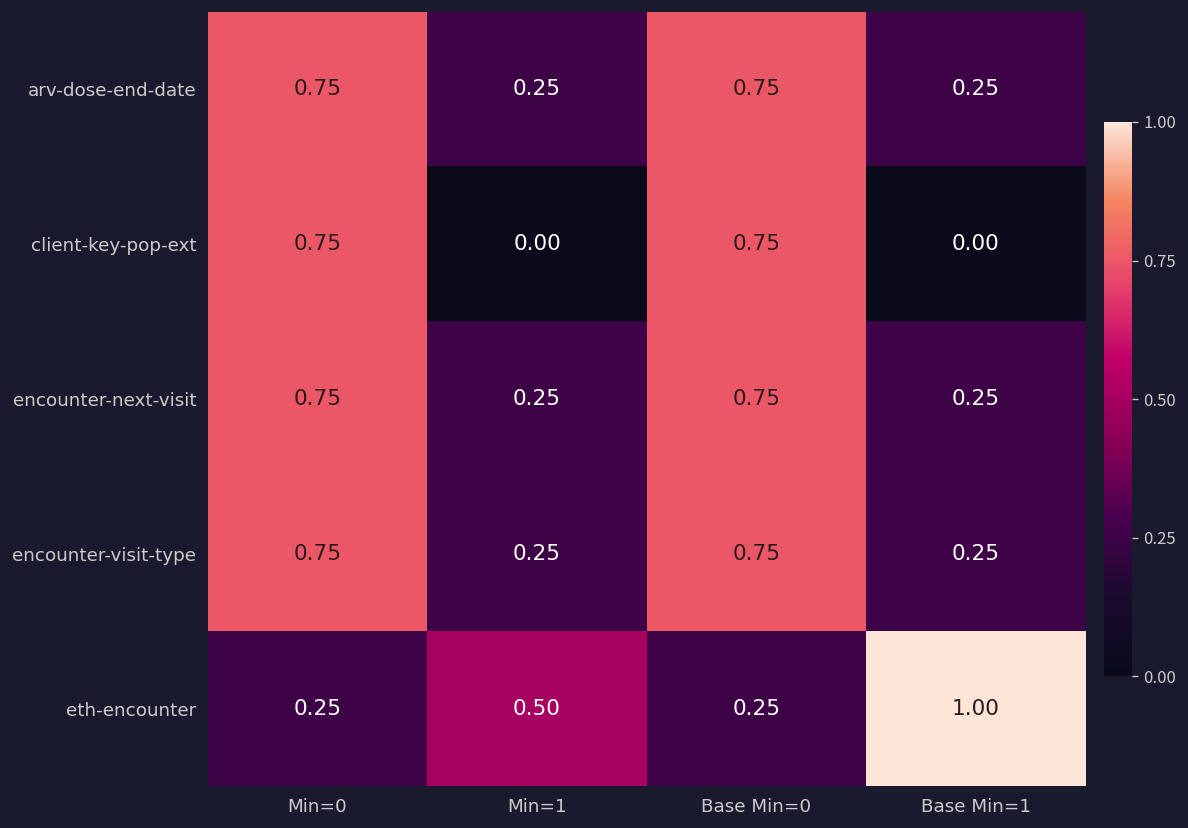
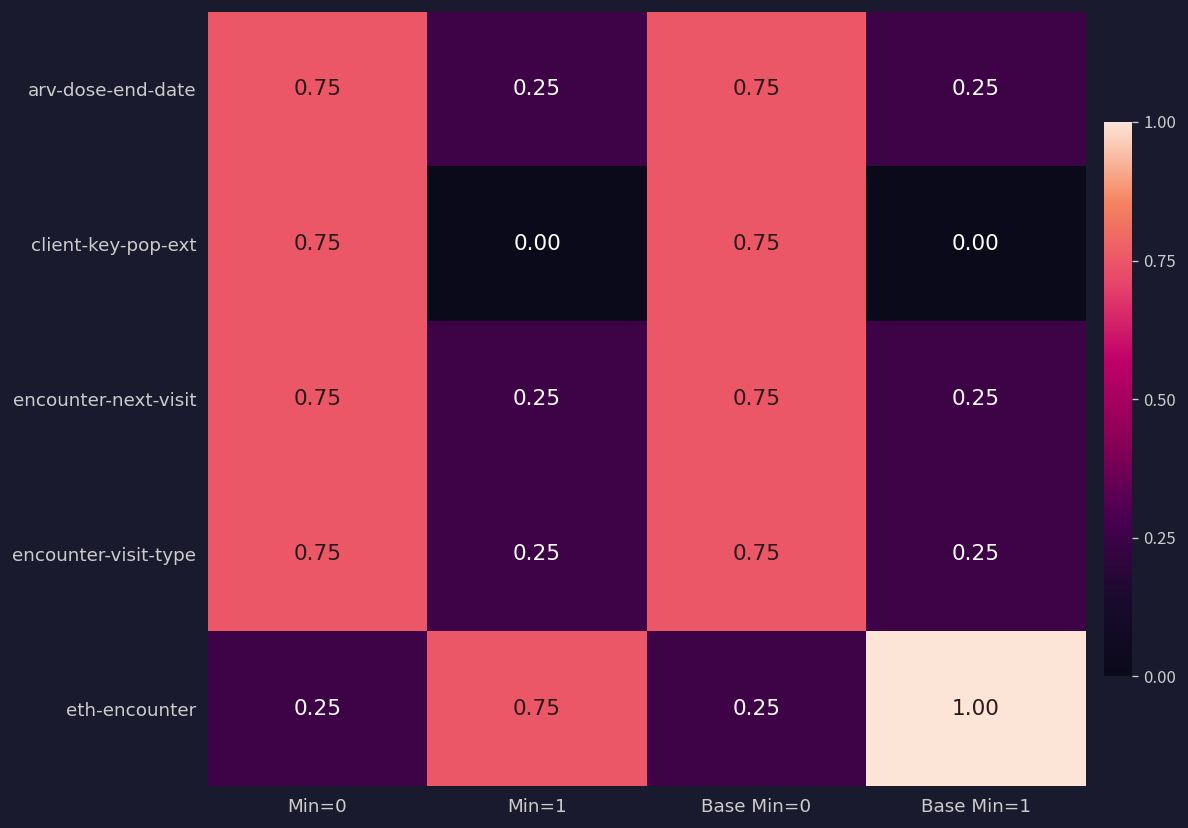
eth-encounter, Min=1: 0.50 -> 0.75
